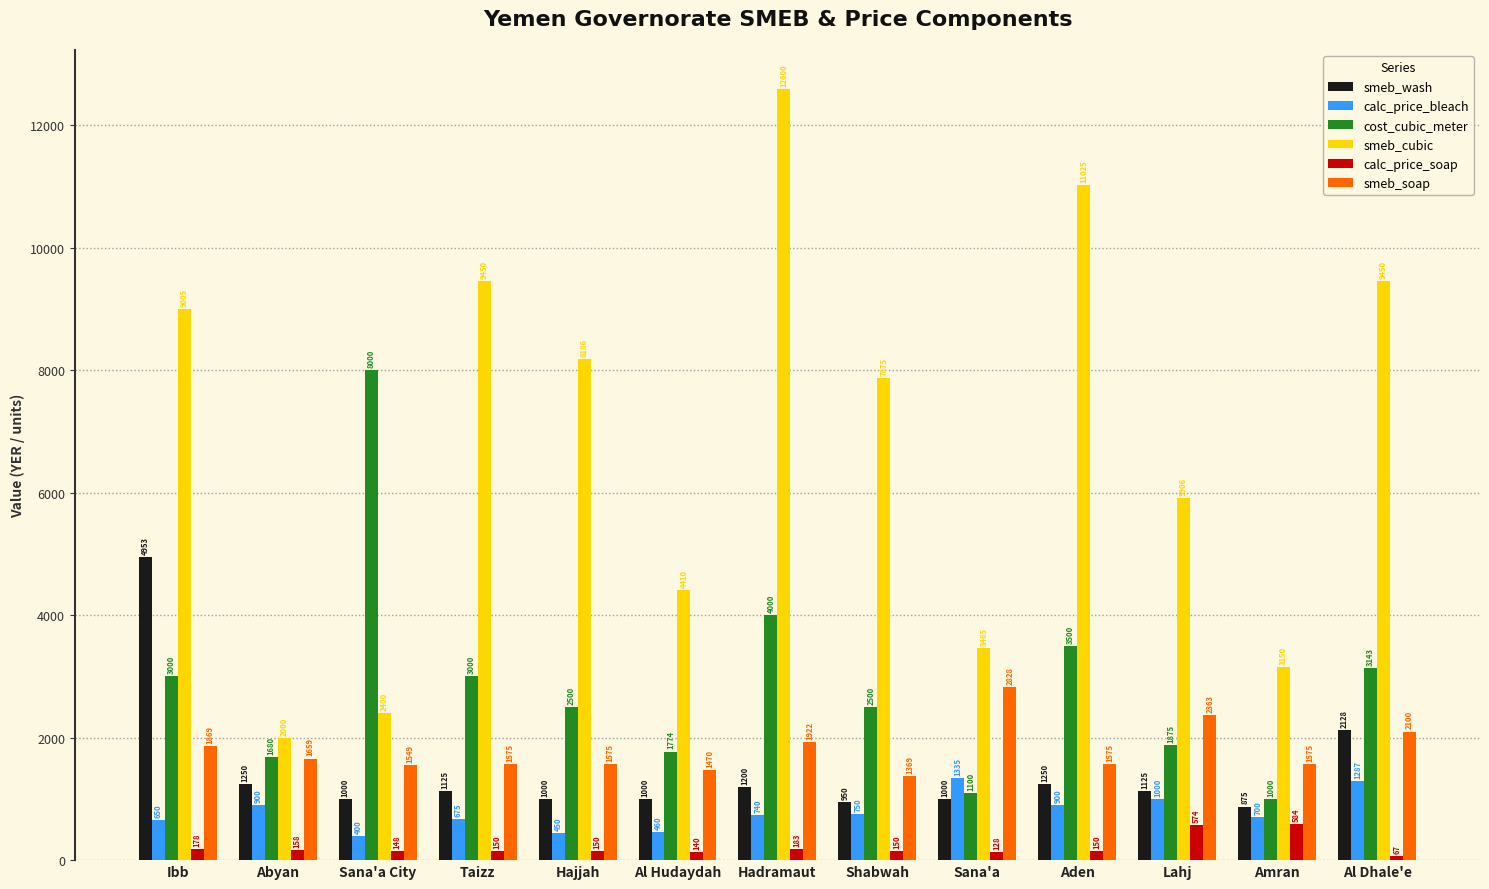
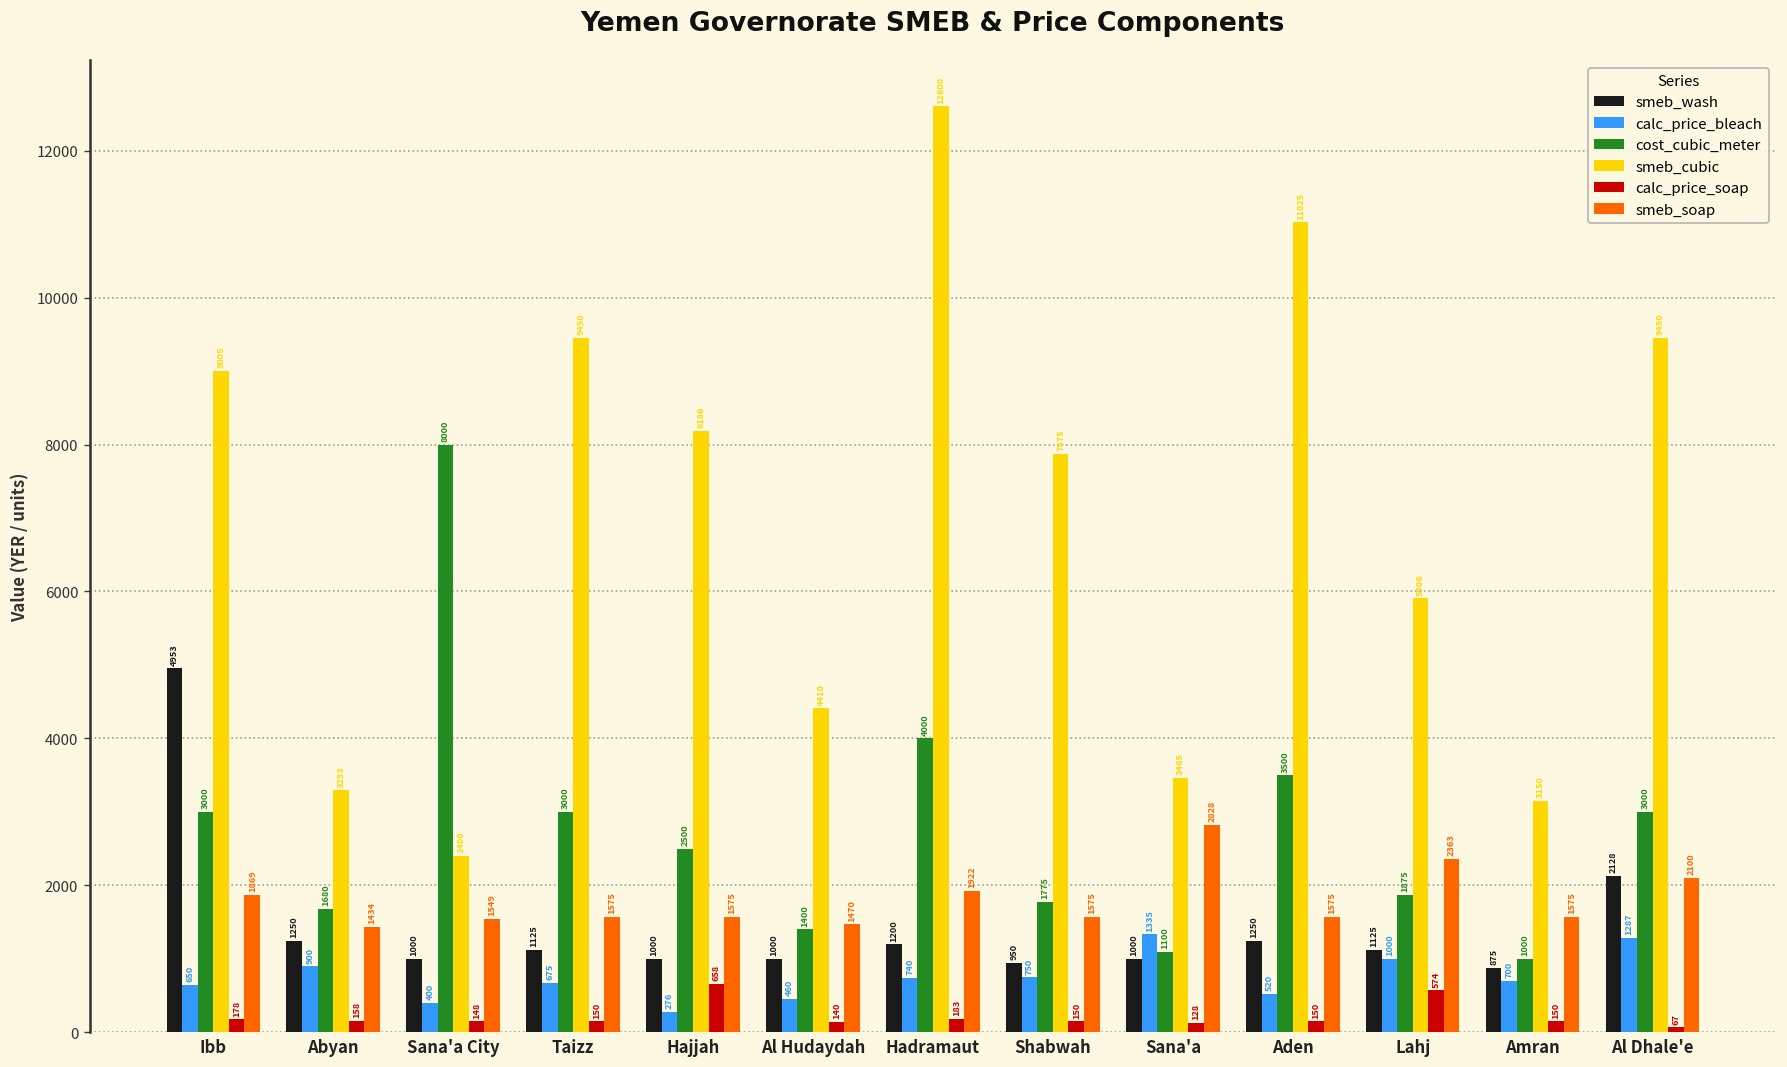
smeb_cubic, Abyan: 2000 -> 3293
smeb_soap, Abyan: 1659 -> 1434
calc_price_bleach, Hajjah: 450 -> 276
calc_price_soap, Hajjah: 150 -> 658
cost_cubic_meter, Al Hudaydah: 1774 -> 1400
cost_cubic_meter, Shabwah: 2500 -> 1775
smeb_soap, Shabwah: 1369 -> 1575
calc_price_bleach, Aden: 900 -> 520
calc_price_soap, Amran: 584 -> 150
cost_cubic_meter, Al Dhale'e: 3143 -> 3000
